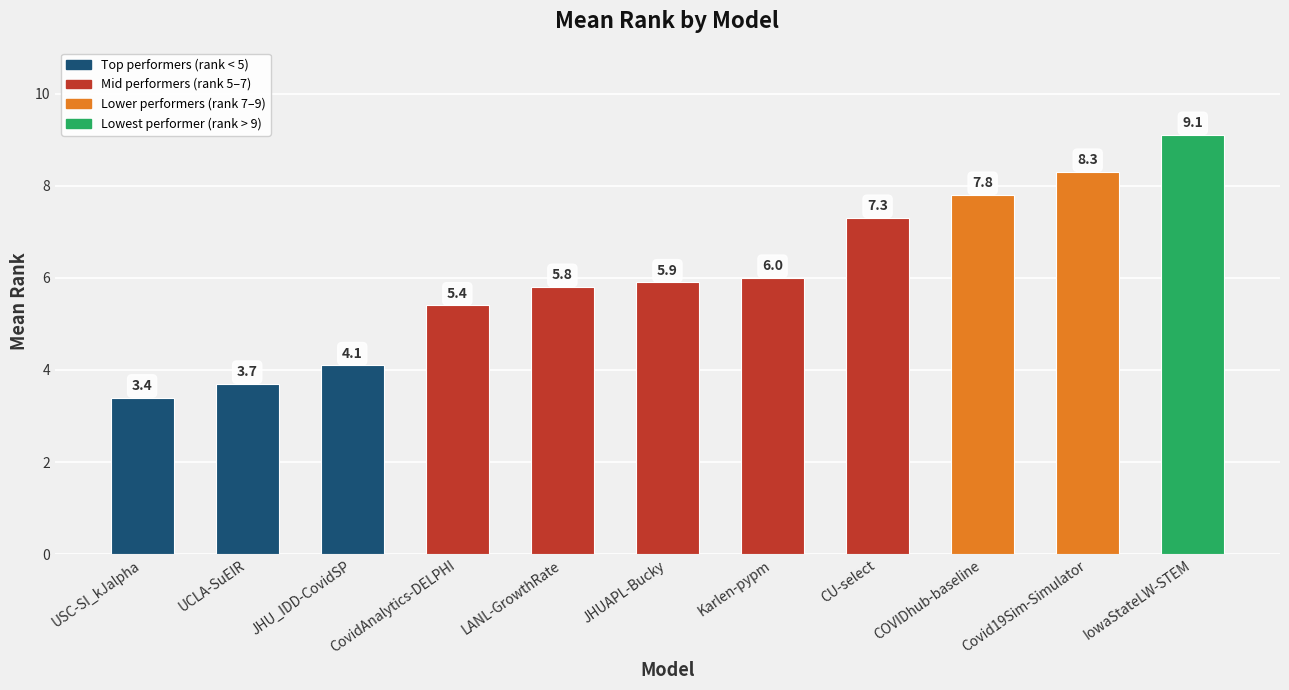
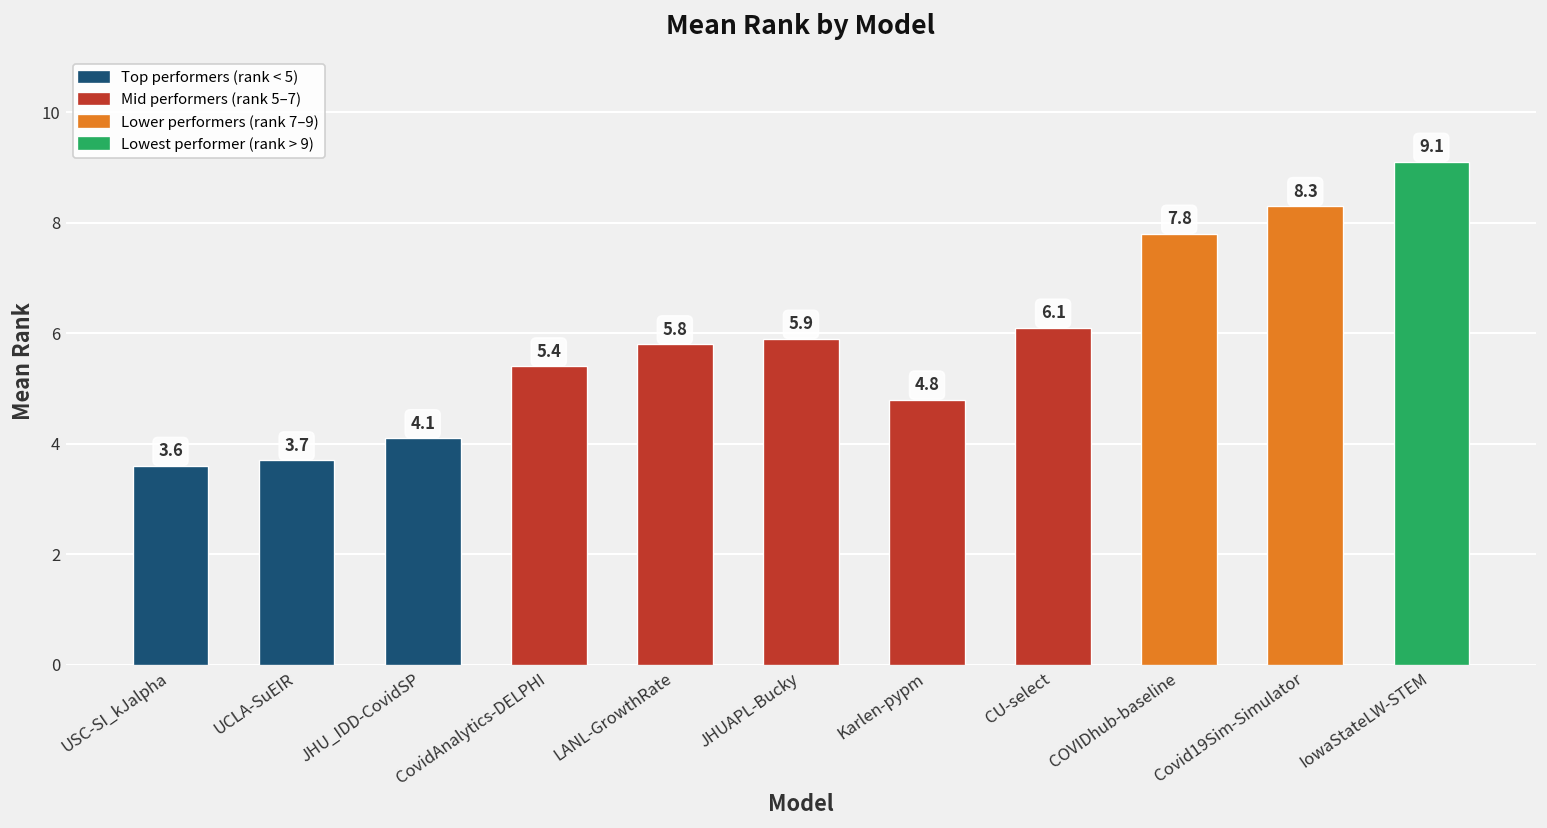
USC-SI_kJalpha: 3.4 -> 3.6
Karlen-pypm: 6.0 -> 4.8
CU-select: 7.3 -> 6.1
